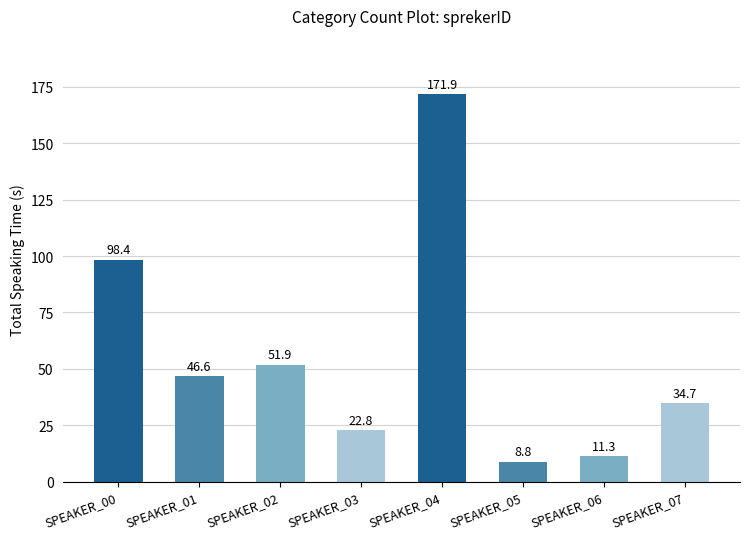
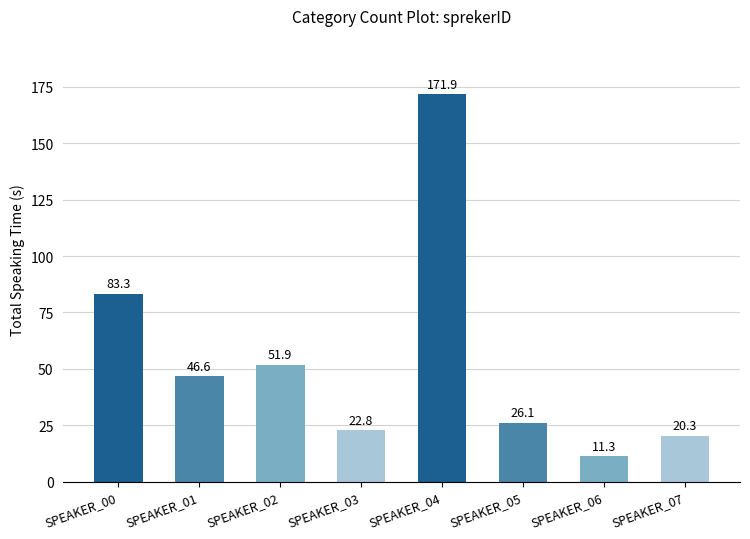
SPEAKER_00: 98.4 -> 83.3
SPEAKER_05: 8.8 -> 26.1
SPEAKER_07: 34.7 -> 20.3
